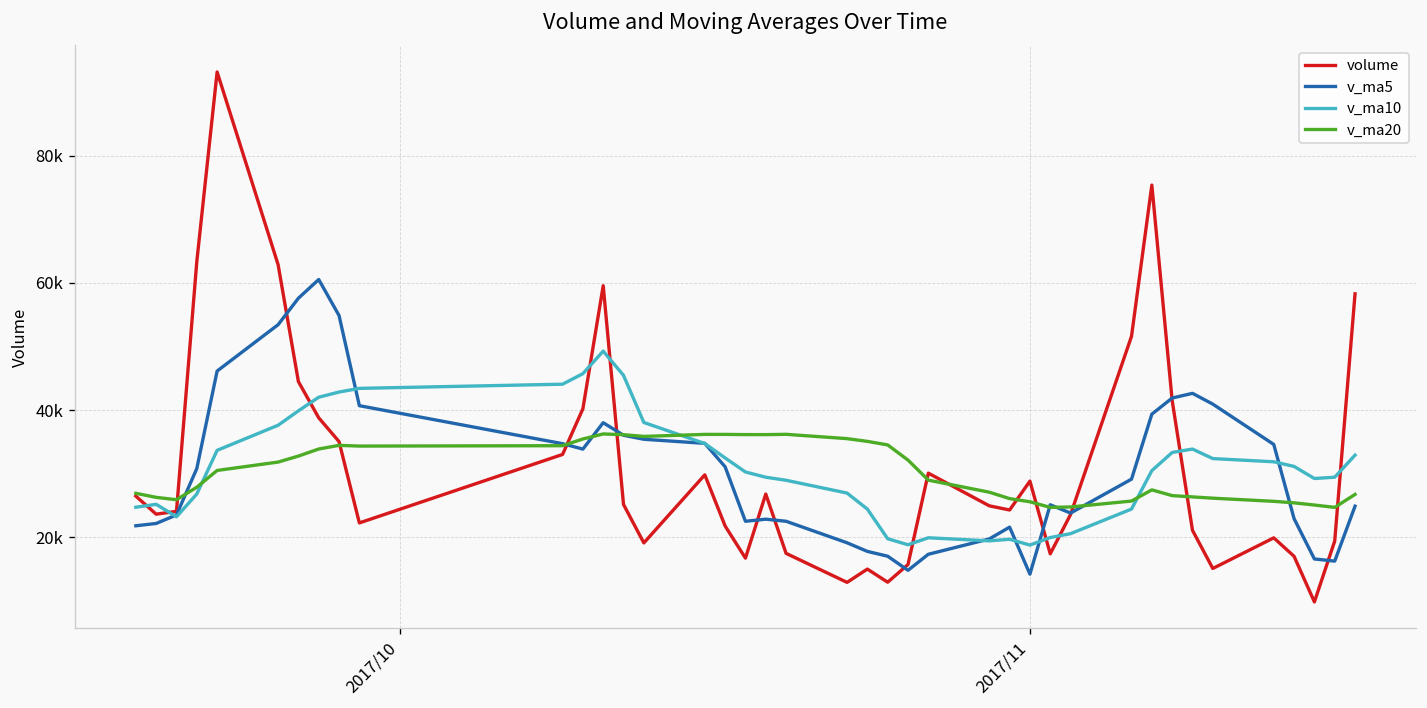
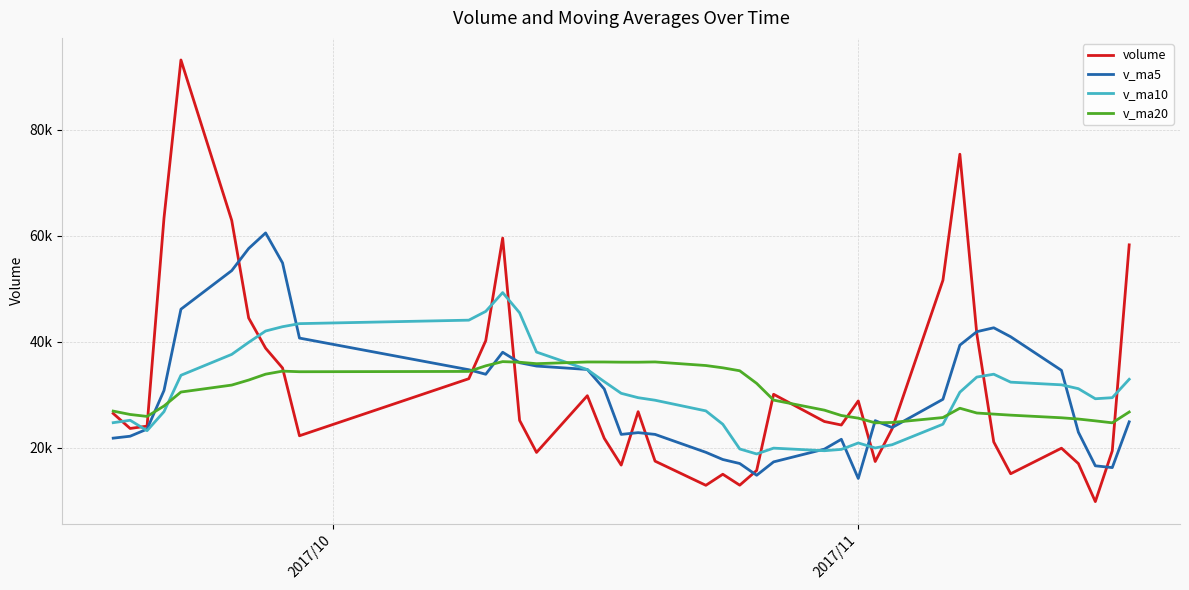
v_ma10, 2017/11: 19000 -> 21000
